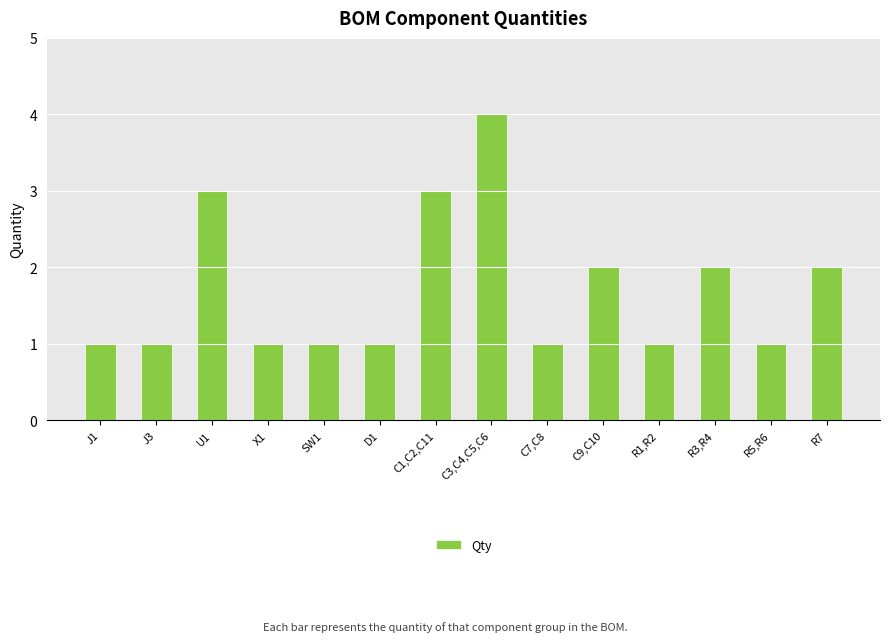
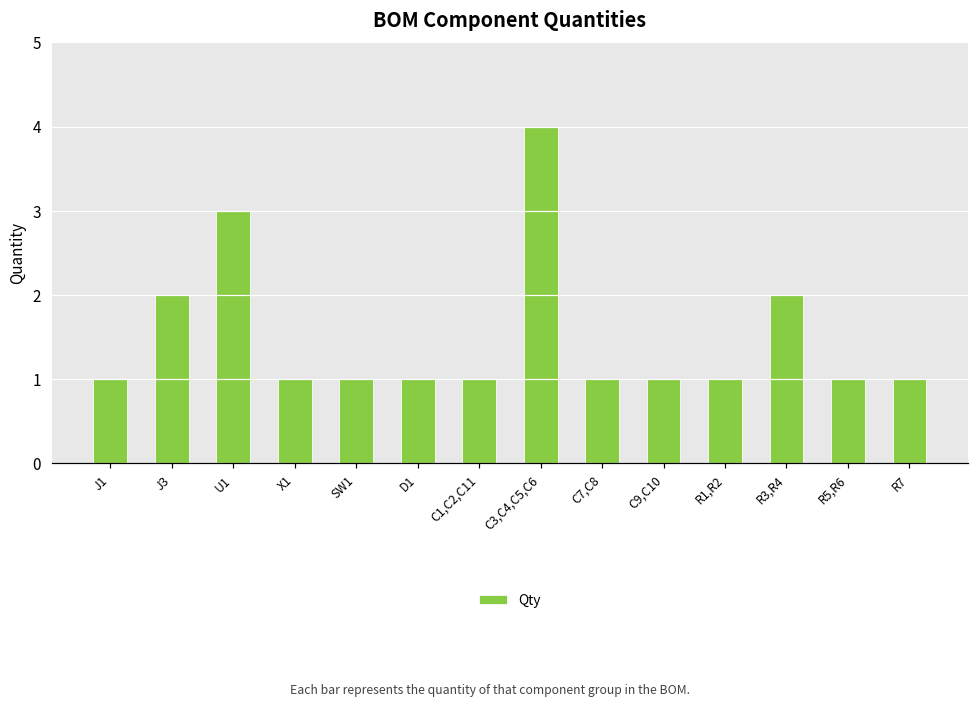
J3: 1 -> 2
C1,C2,C11: 3 -> 1
C9,C10: 2 -> 1
R7: 2 -> 1
